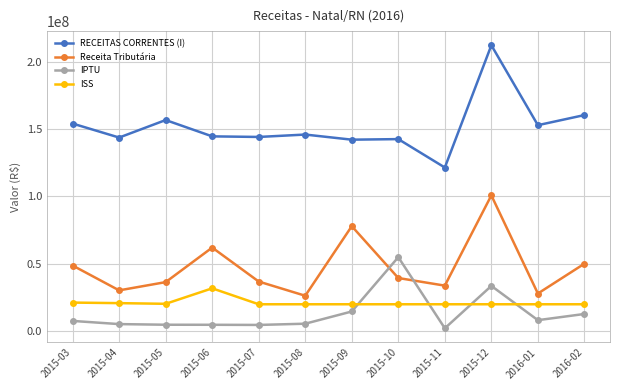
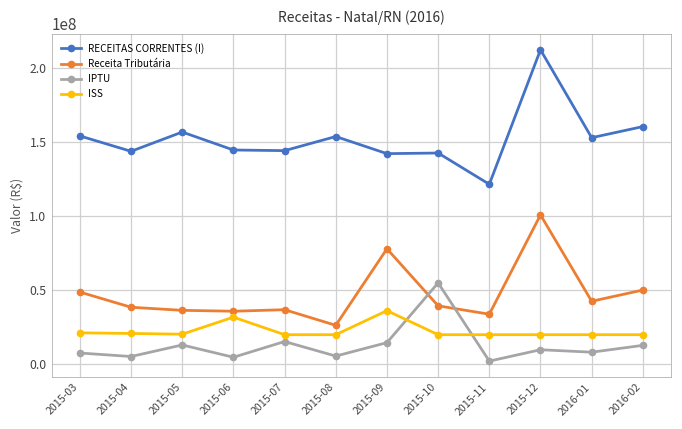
Receita Tributária, 2015-04: 30000000 -> 38000000
IPTU, 2015-05: 5000000 -> 13000000
Receita Tributária, 2015-06: 62000000 -> 36000000
IPTU, 2015-07: 4000000 -> 15000000
RECEITAS CORRENTES (I), 2015-08: 146000000 -> 154000000
ISS, 2015-09: 20000000 -> 36000000
IPTU, 2015-12: 33000000 -> 10000000
Receita Tributária, 2016-01: 28000000 -> 42000000
